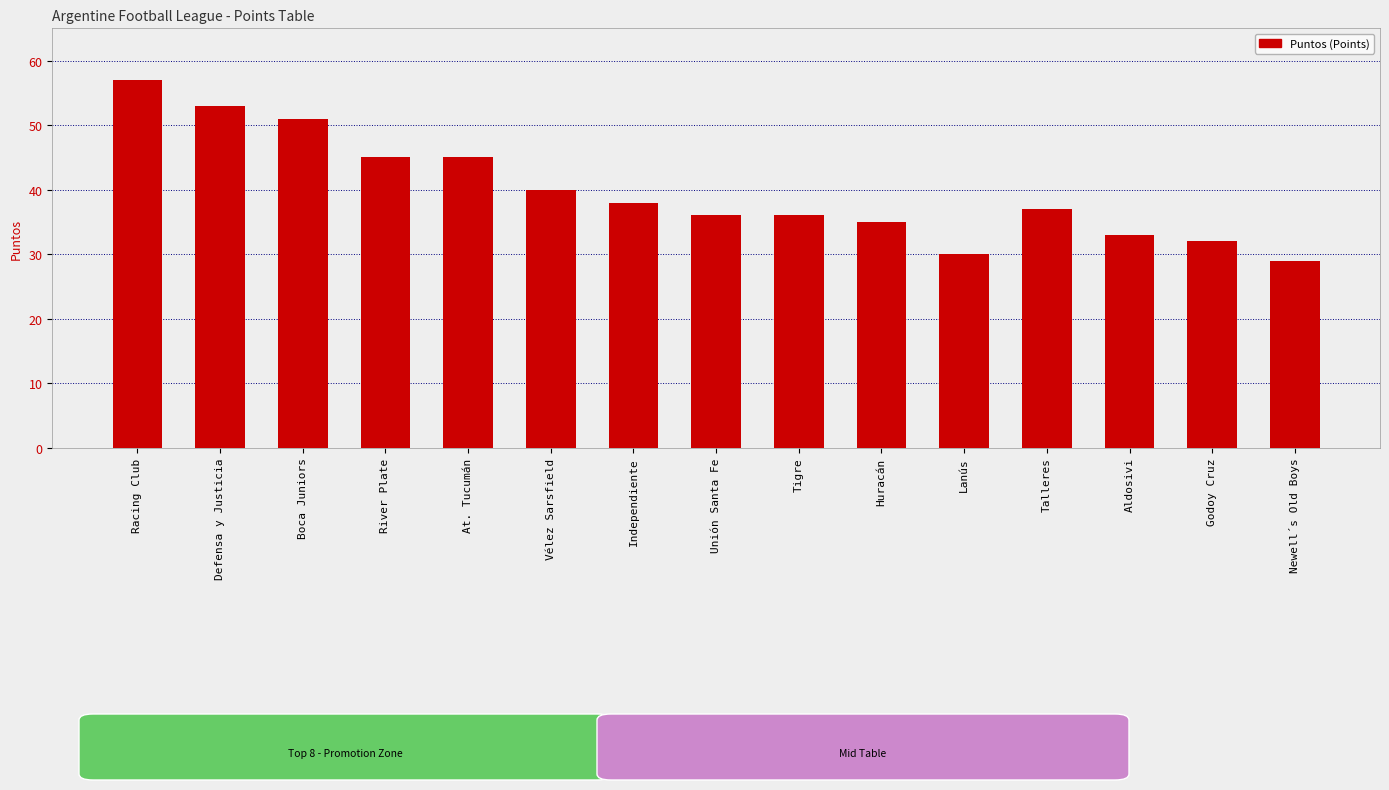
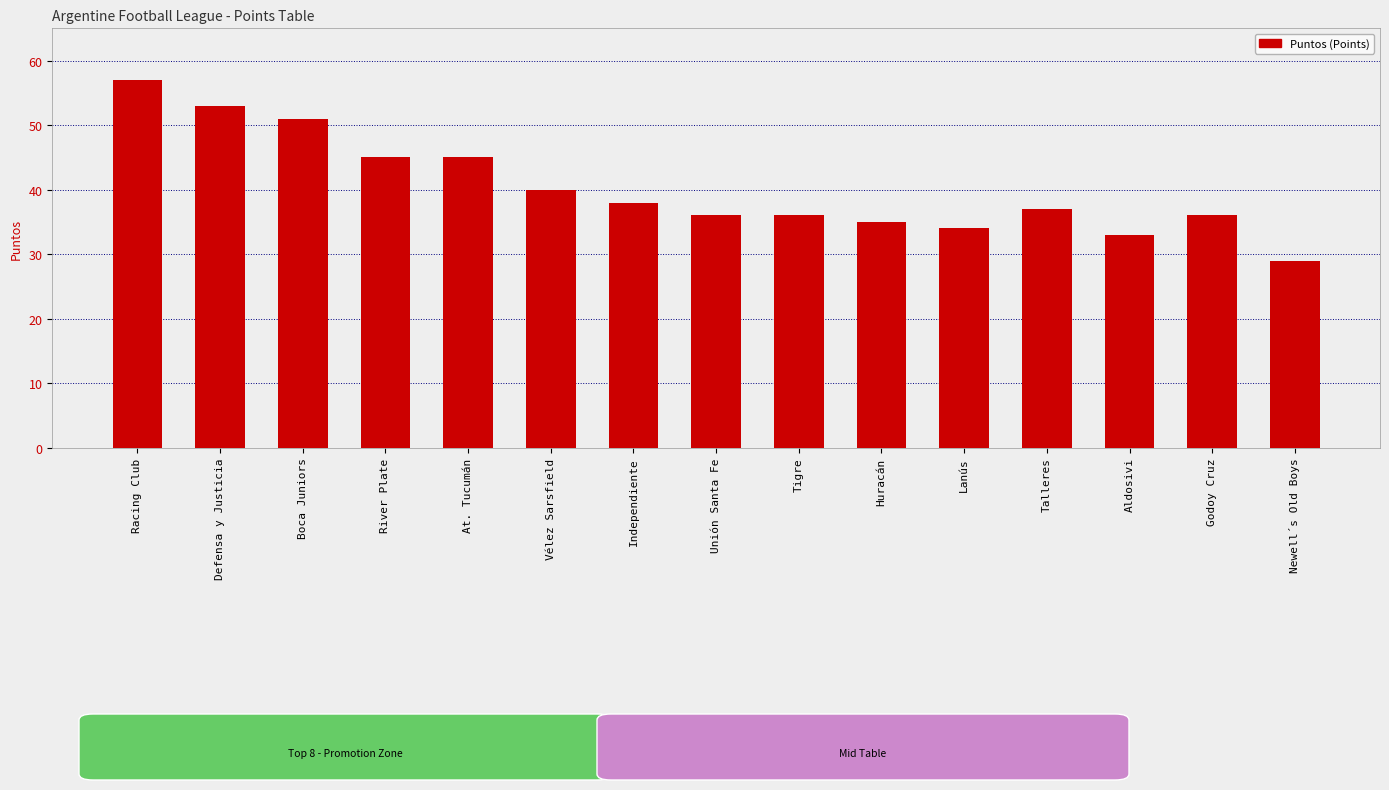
Lanús: 30 -> 34
Godoy Cruz: 32 -> 36
